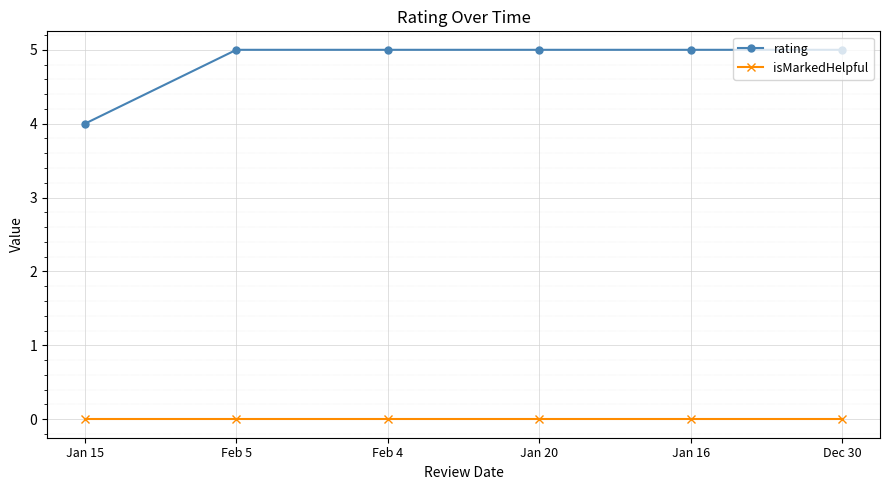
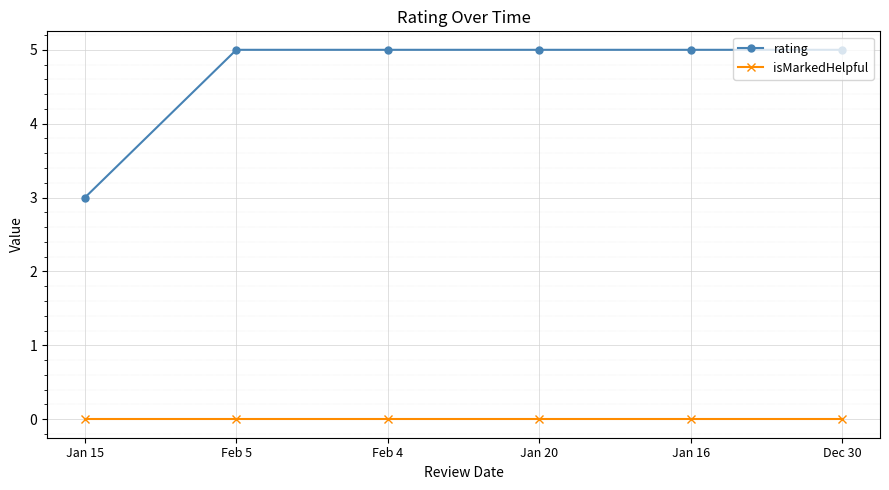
rating, Jan 15: 4 -> 3
